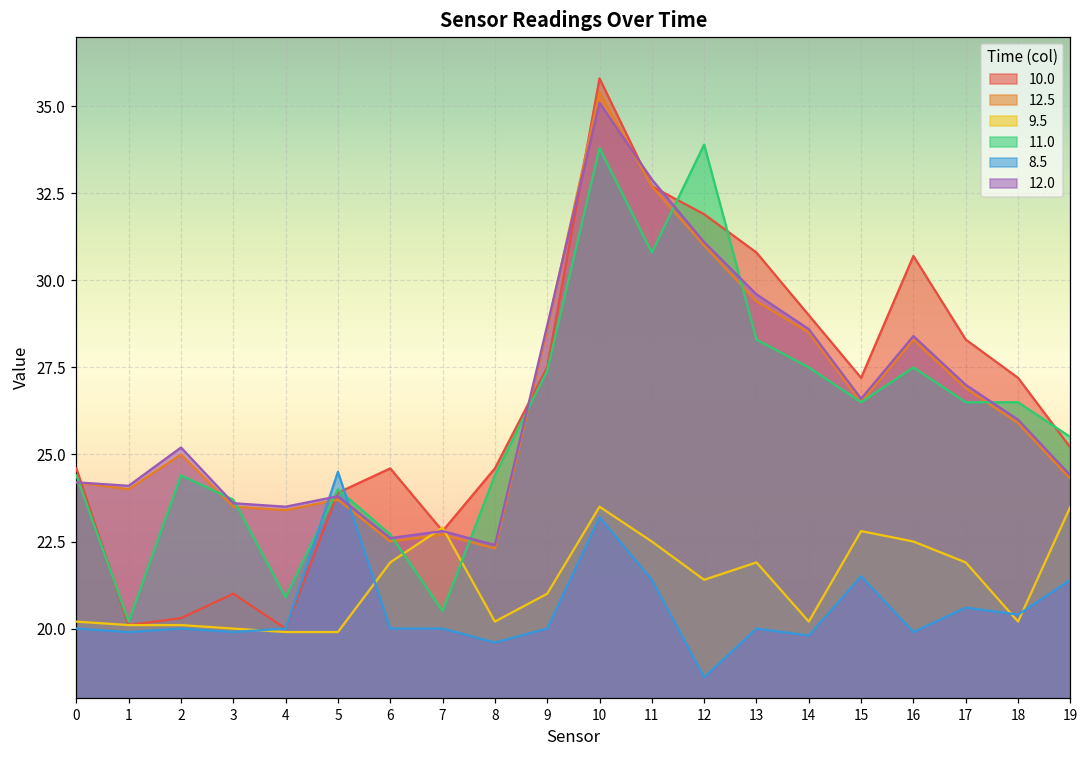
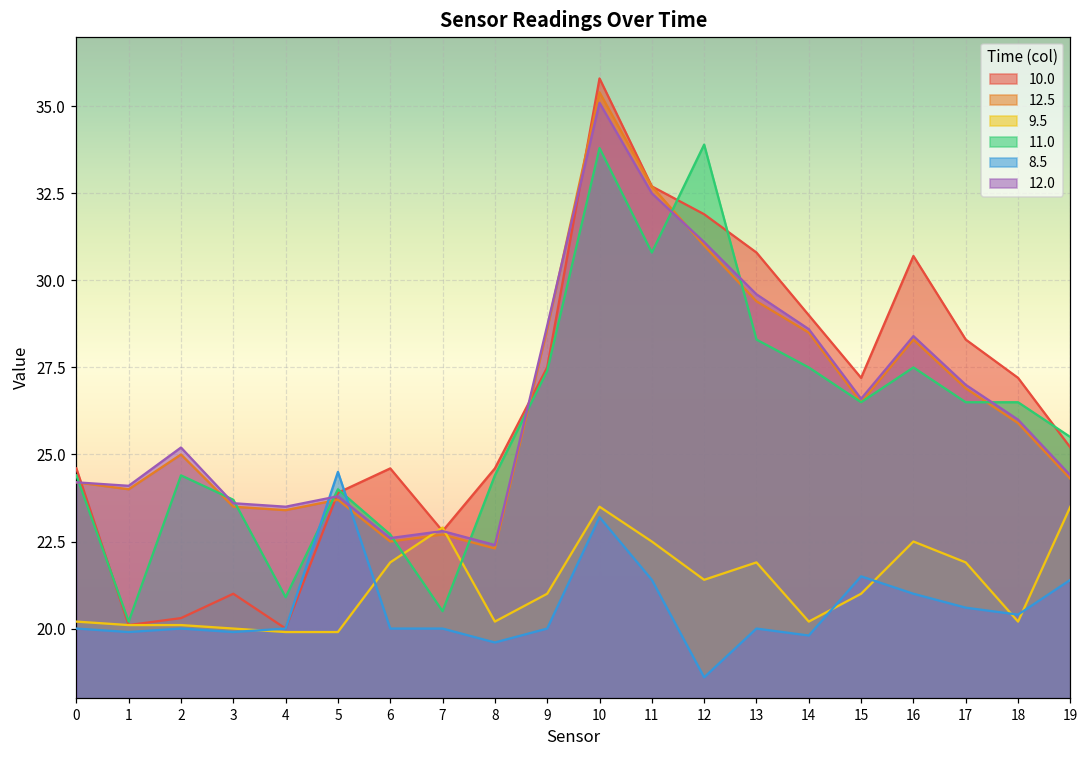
12.0, 11: 32.9 -> 32.5
9.5, 15: 22.8 -> 21.0
8.5, 16: 19.9 -> 21.0
